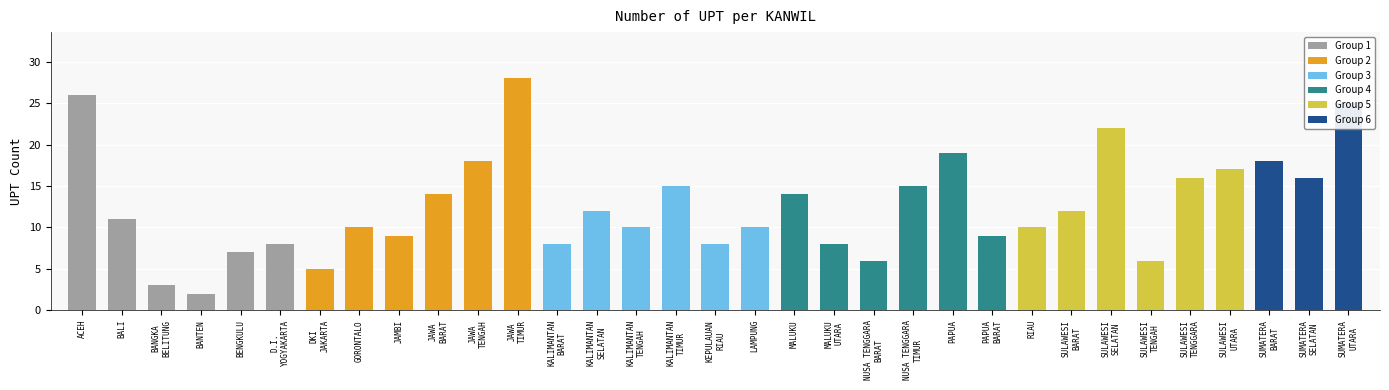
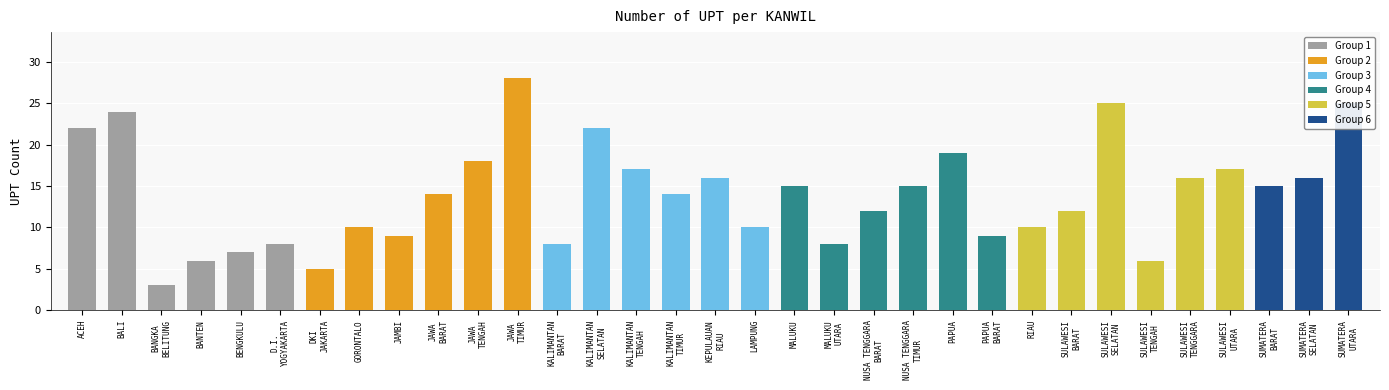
ACEH: 26 -> 22
BALI: 11 -> 24
BANTEN: 2 -> 6
KALIMANTAN SELATAN: 12 -> 22
KALIMANTAN TENGAH: 10 -> 17
KALIMANTAN TIMUR: 15 -> 14
KEPULAUAN RIAU: 8 -> 16
MALUKU: 14 -> 15
NUSA TENGGARA BARAT: 6 -> 12
SULAWESI SELATAN: 22 -> 25
SUMATERA BARAT: 18 -> 15
